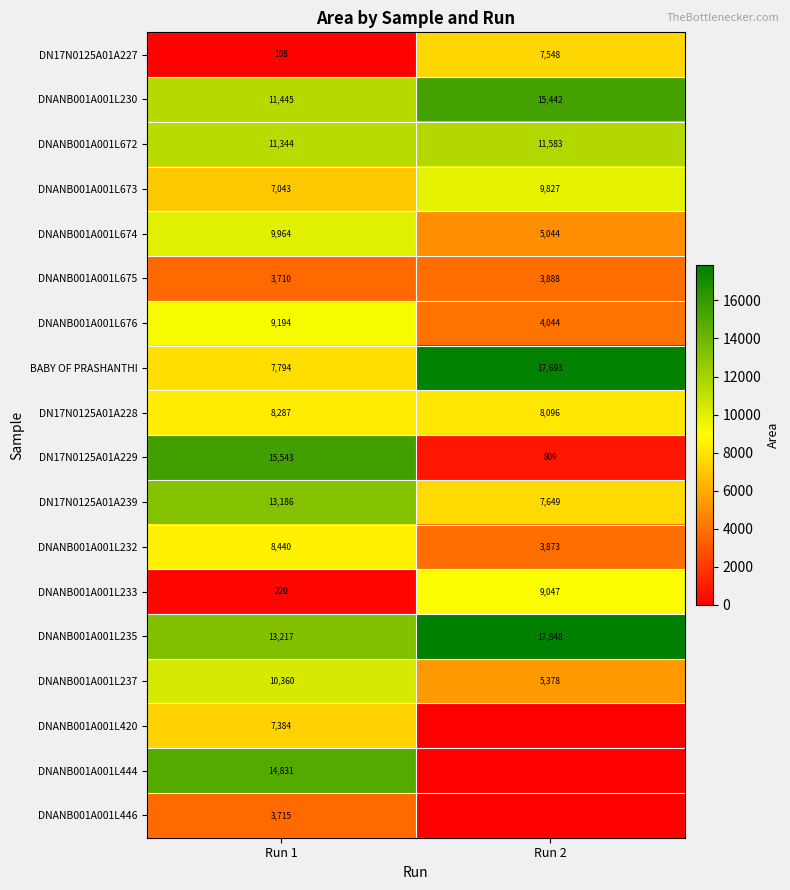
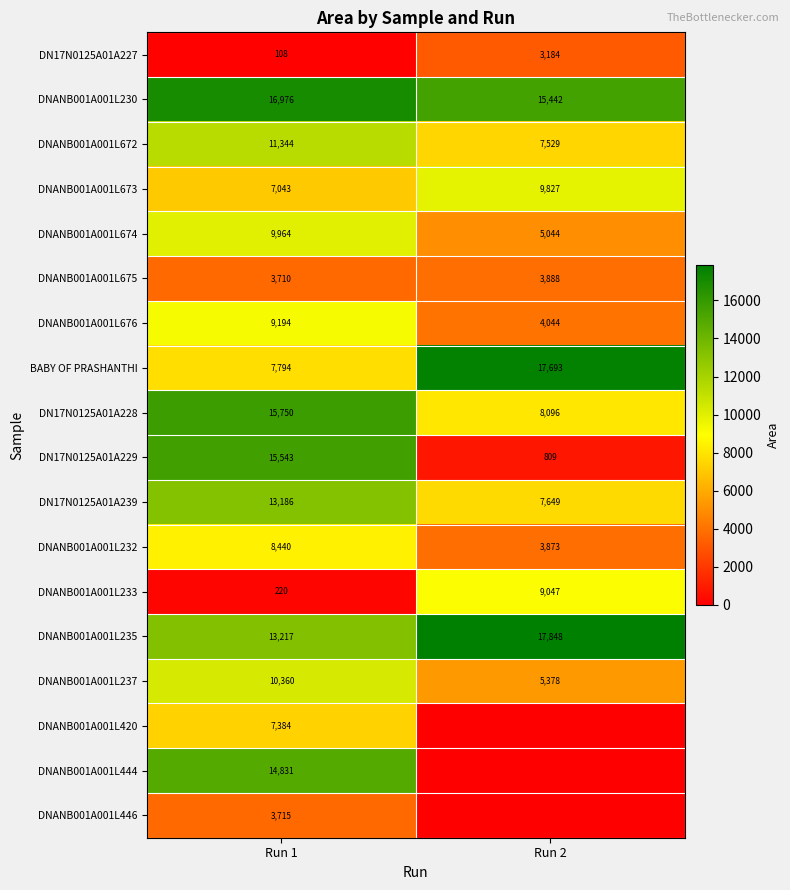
DN17N0125A01A227, Run 2: 7,548 -> 3,184
DNANB001A001L230, Run 1: 11,445 -> 16,976
DNANB001A001L672, Run 2: 11,583 -> 7,529
DN17N0125A01A228, Run 1: 8,287 -> 15,750
